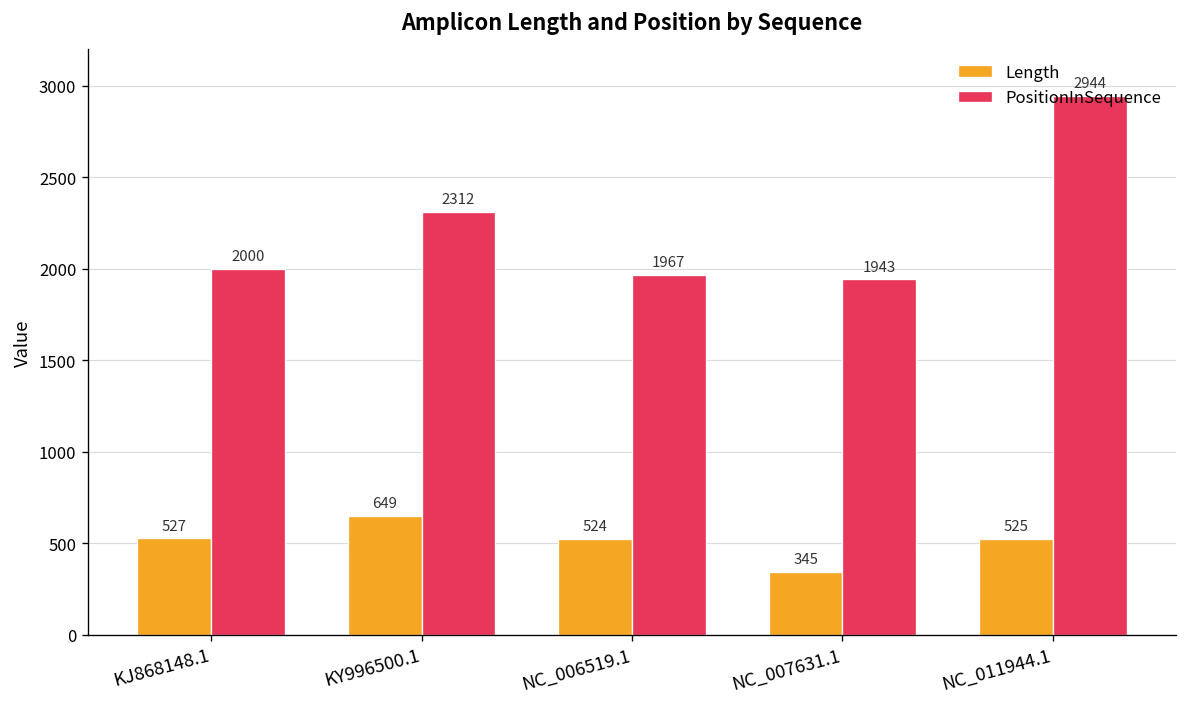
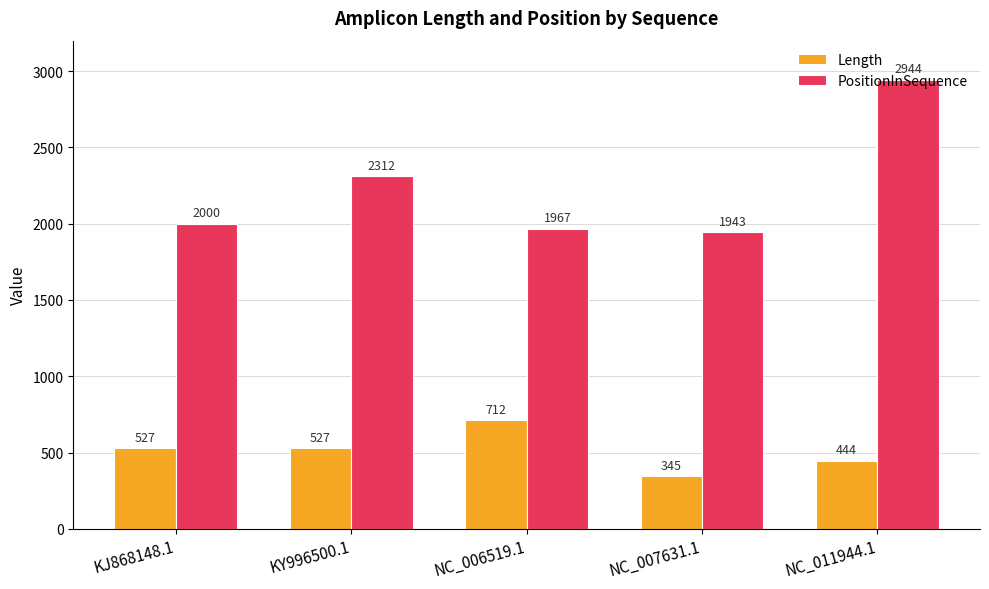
Length, KY996500.1: 649 -> 527
Length, NC_006519.1: 524 -> 712
Length, NC_011944.1: 525 -> 444
